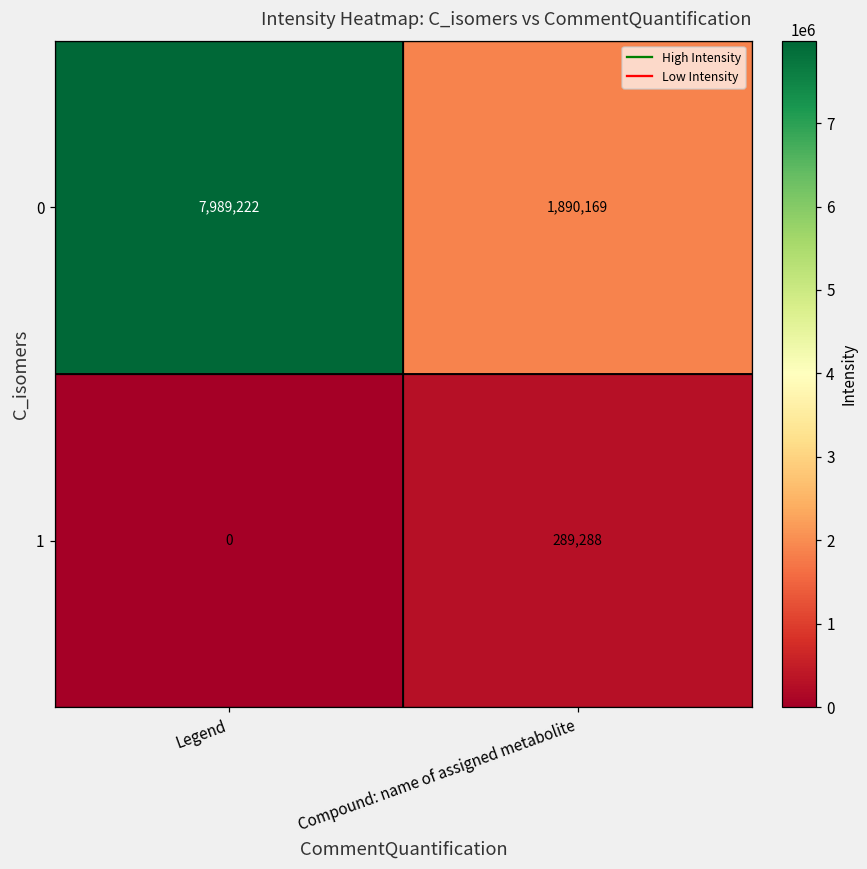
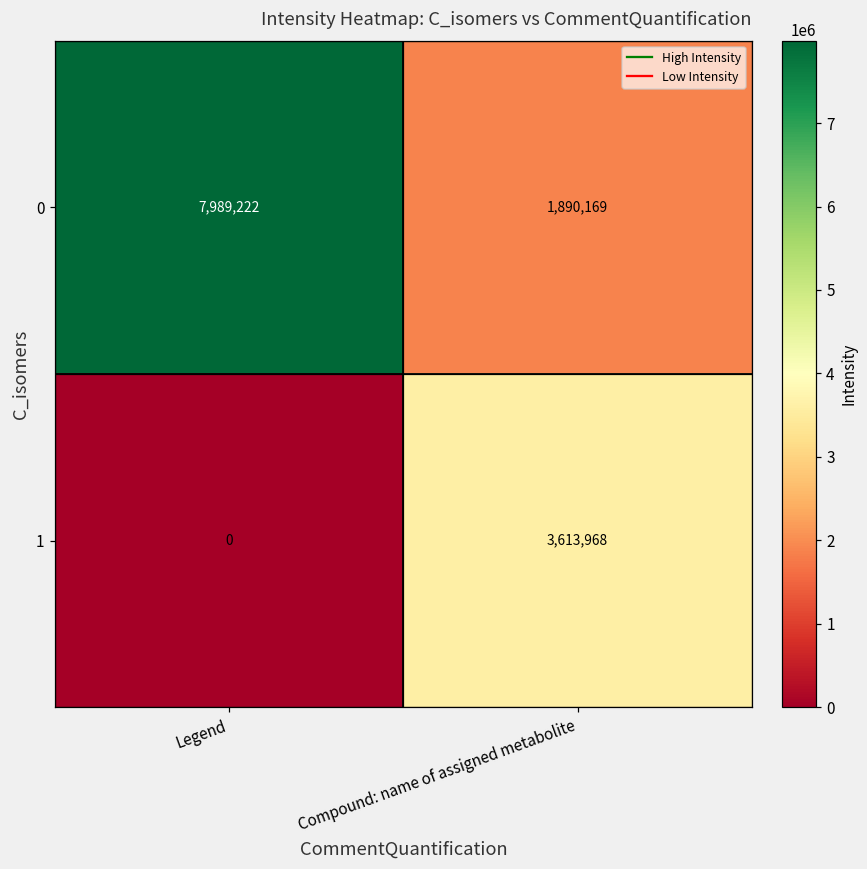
1, Compound: name of assigned metabolite: 289,288 -> 3,613,968
